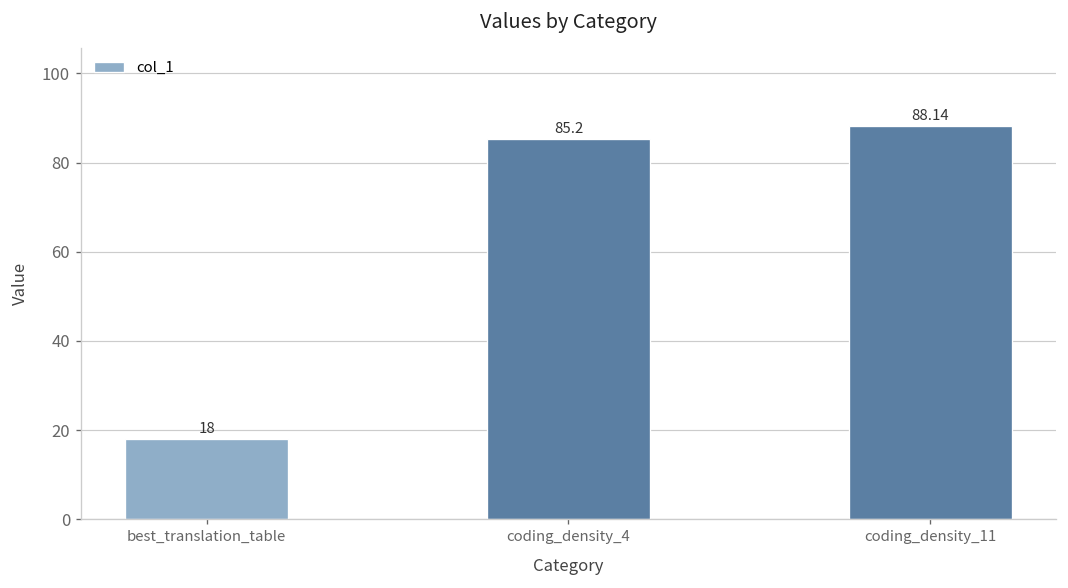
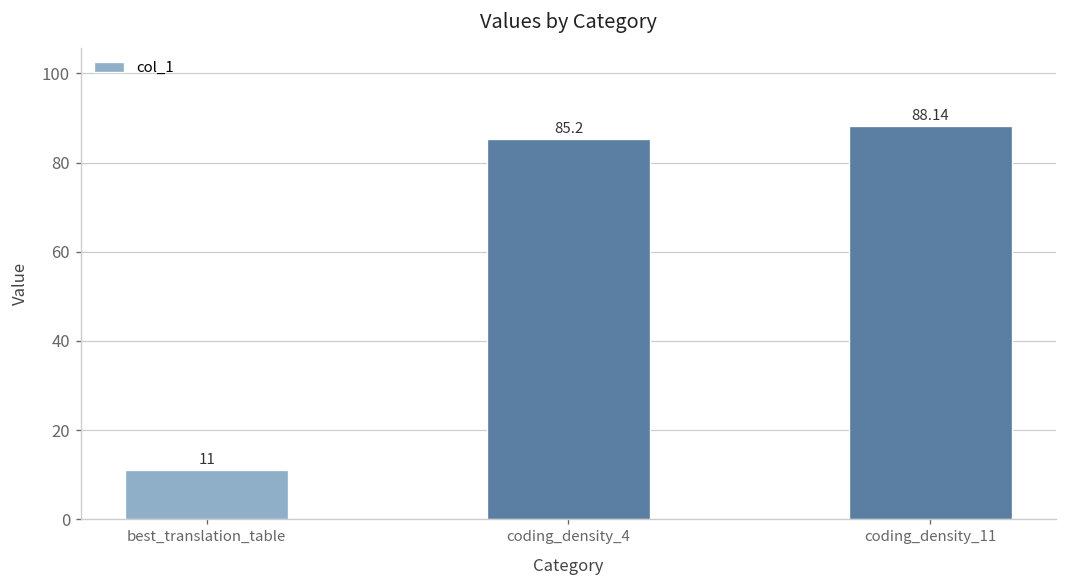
best_translation_table: 18 -> 11
